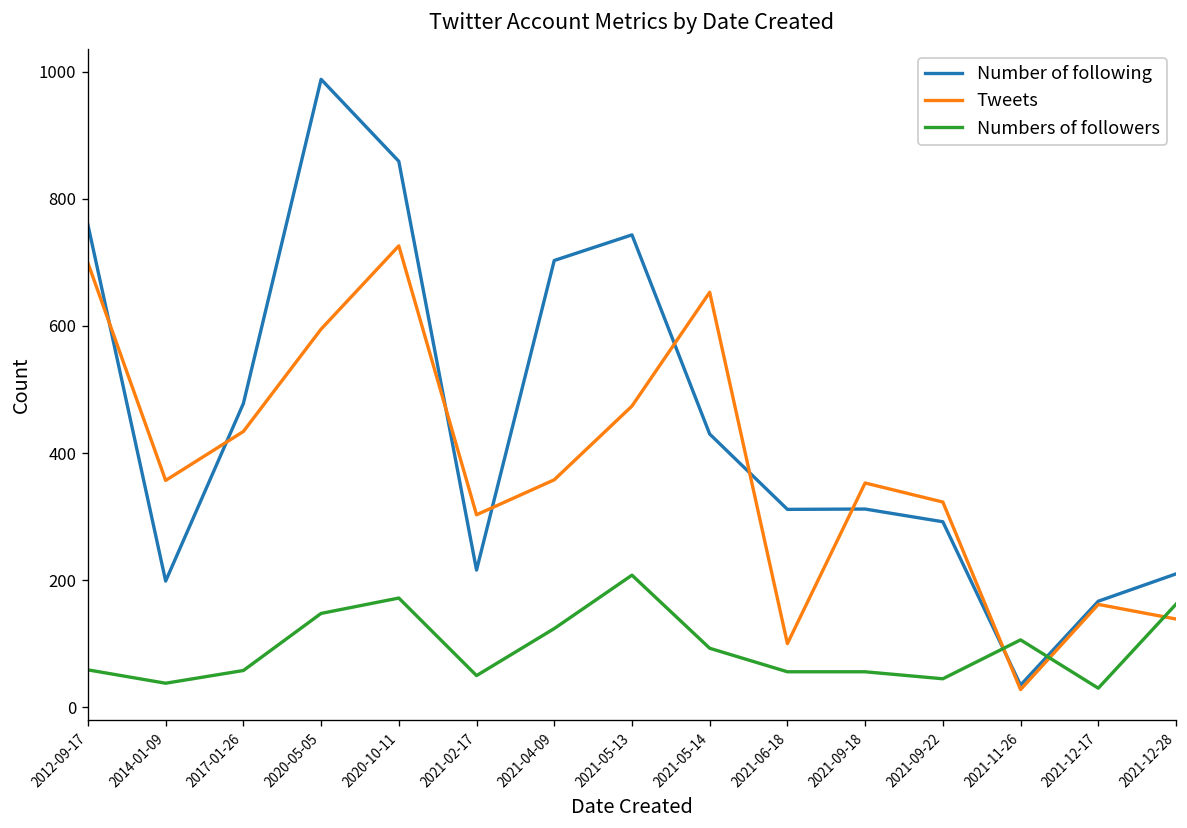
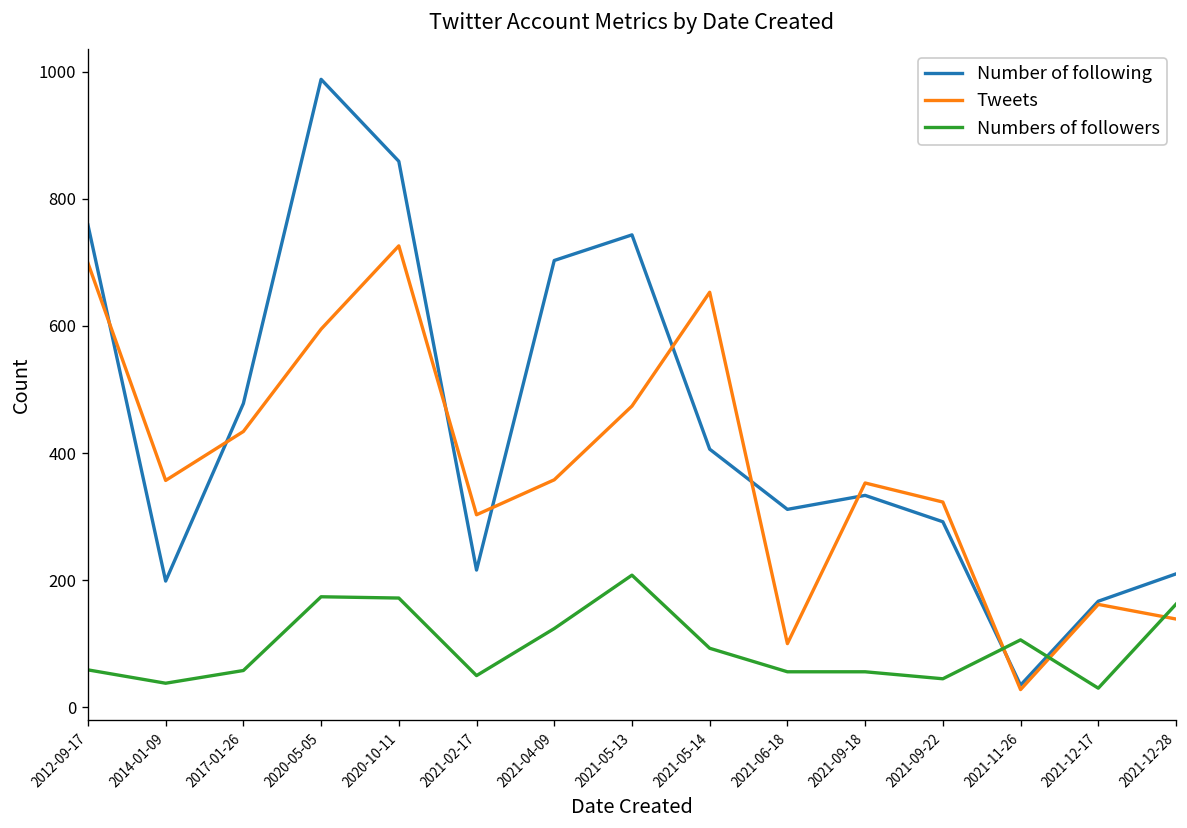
Numbers of followers, 2020-05-05: 150 -> 170
Number of following, 2021-05-14: 430 -> 410
Number of following, 2021-09-18: 310 -> 330
